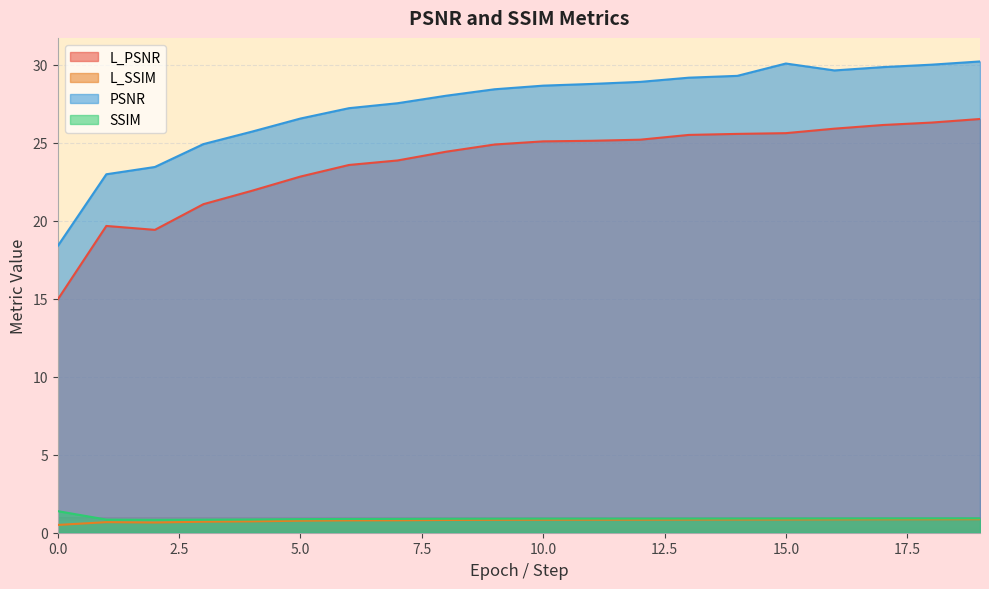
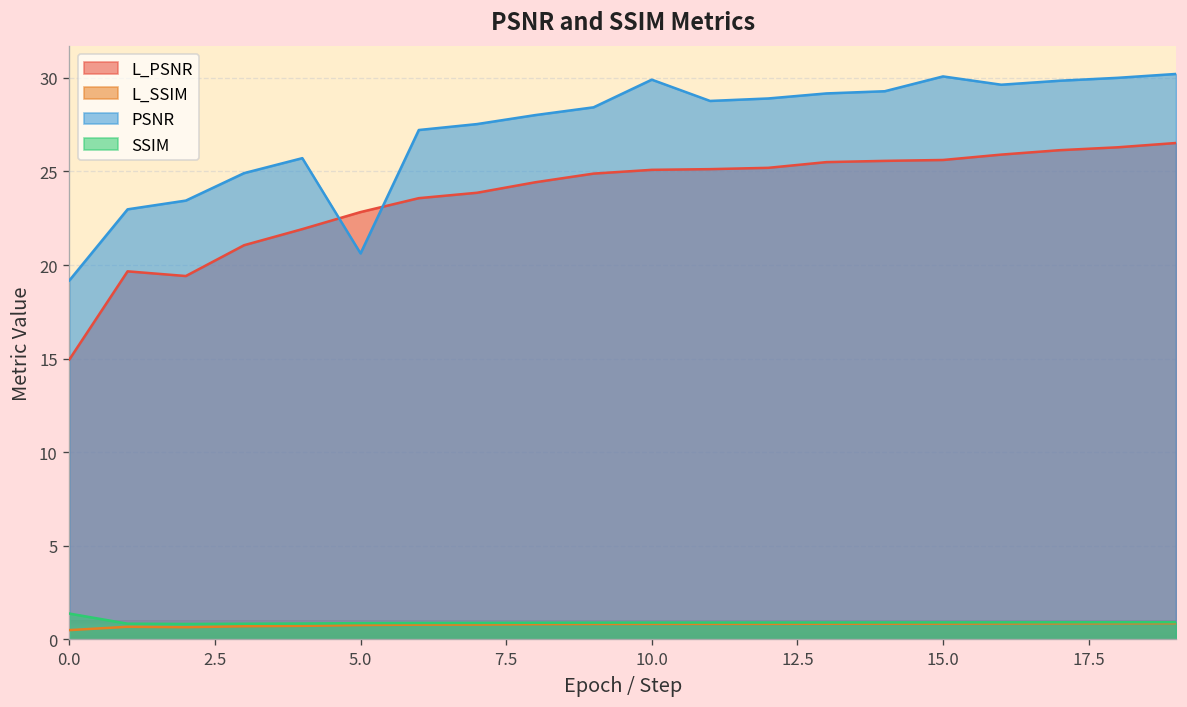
PSNR, 0.0: 18.4 -> 19.2
PSNR, 5.0: 26.5 -> 20.6
PSNR, 10.0: 28.7 -> 29.9
